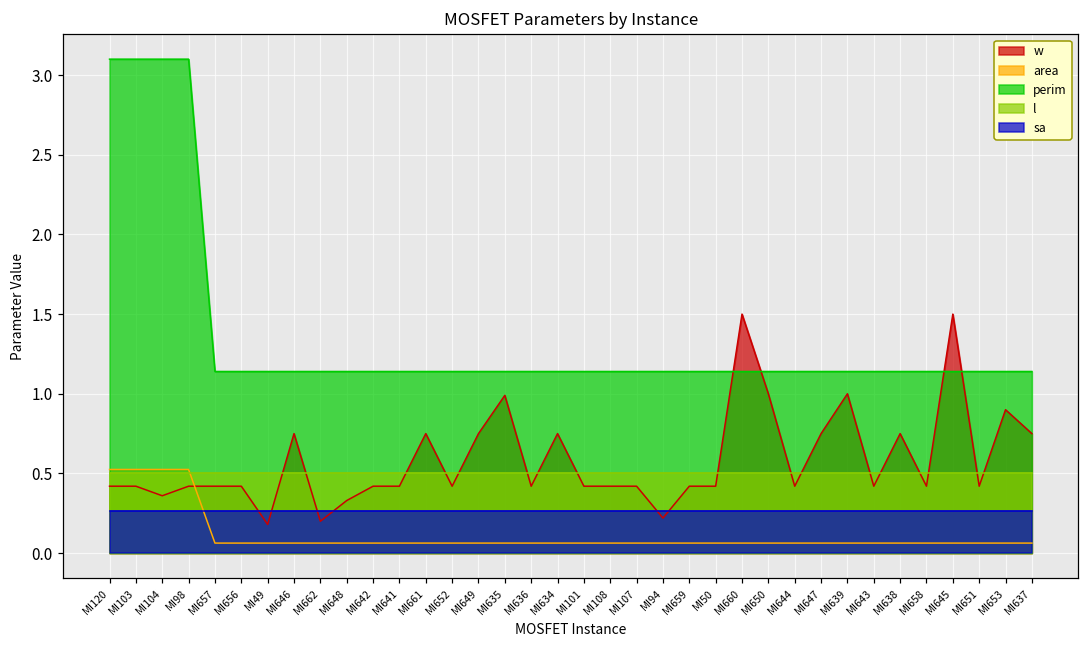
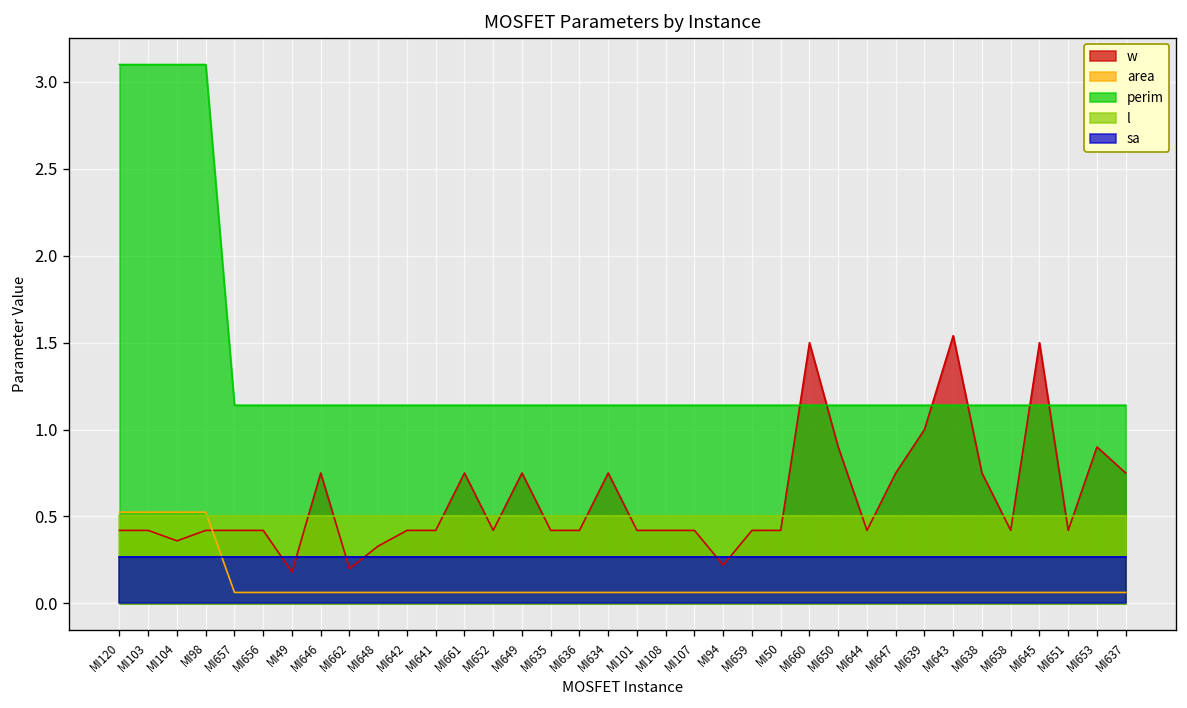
w, MI635: 0.99 -> 0.42
w, MI650: 1.0 -> 0.9
w, MI643: 0.42 -> 1.54
